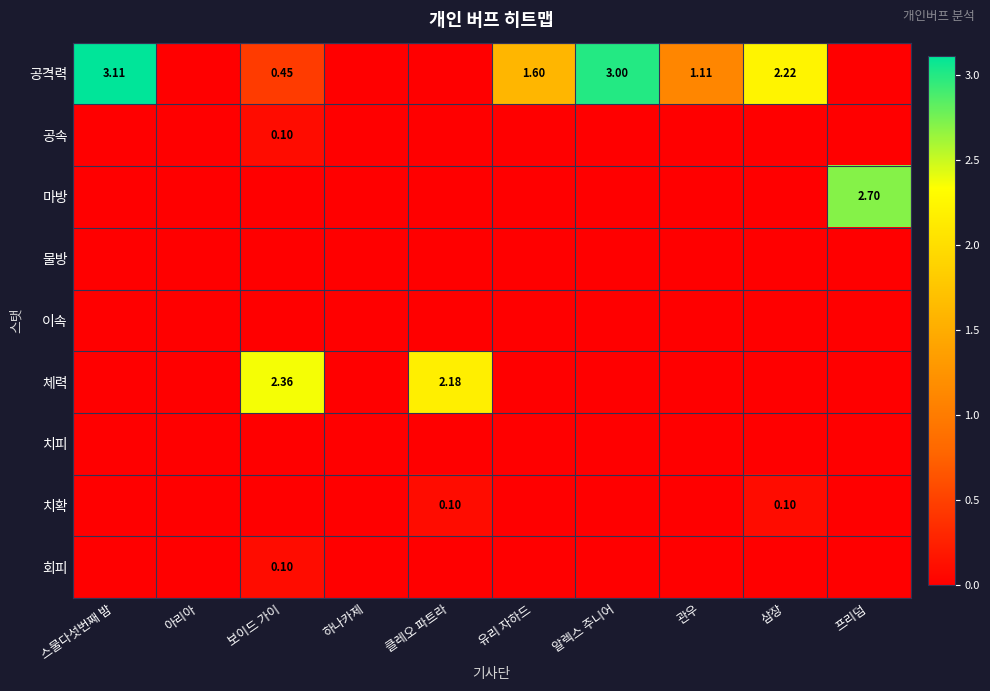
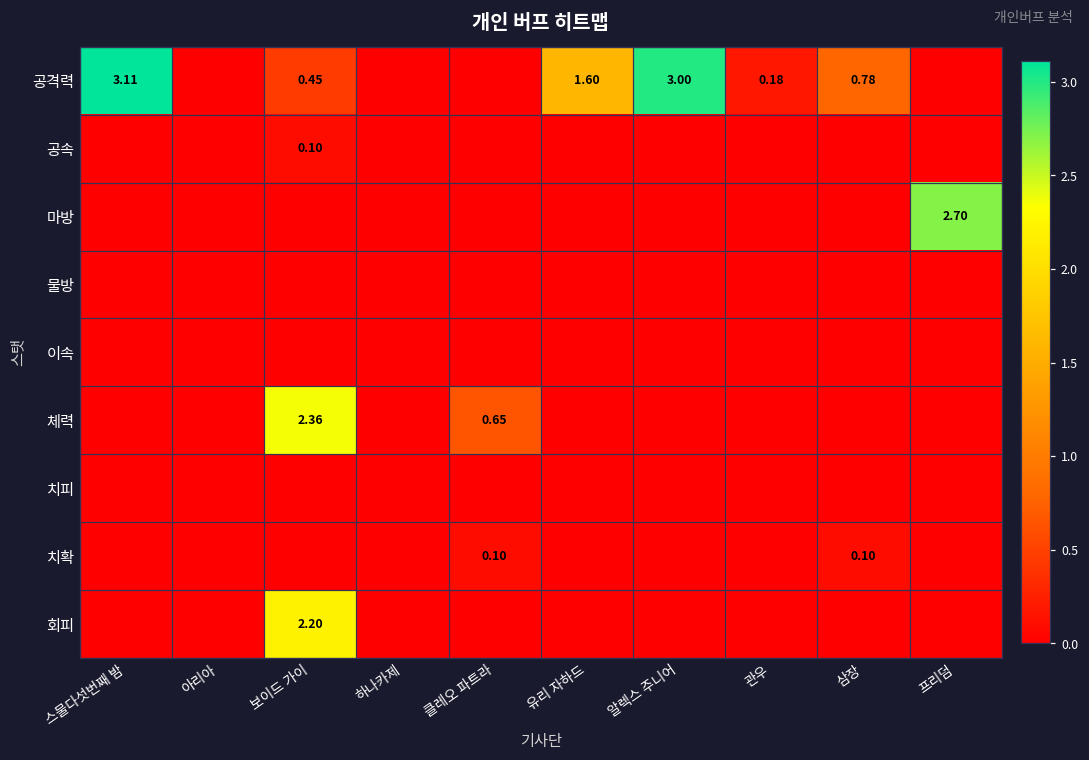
공격력, 관우: 1.11 -> 0.18
공격력, 삼장: 2.22 -> 0.78
체력, 클레오 파트라: 2.18 -> 0.65
회피, 보이드 가이: 0.10 -> 2.20
